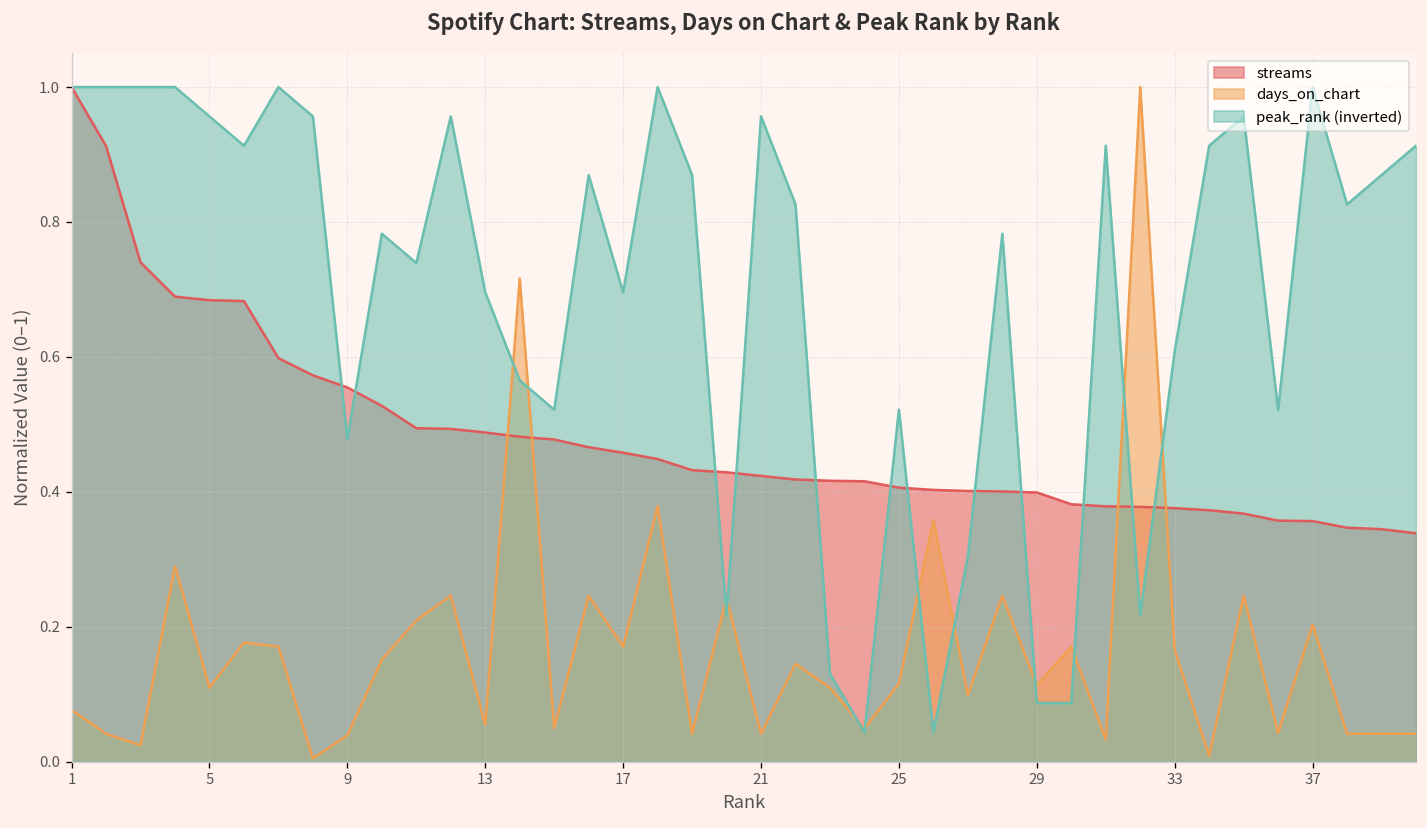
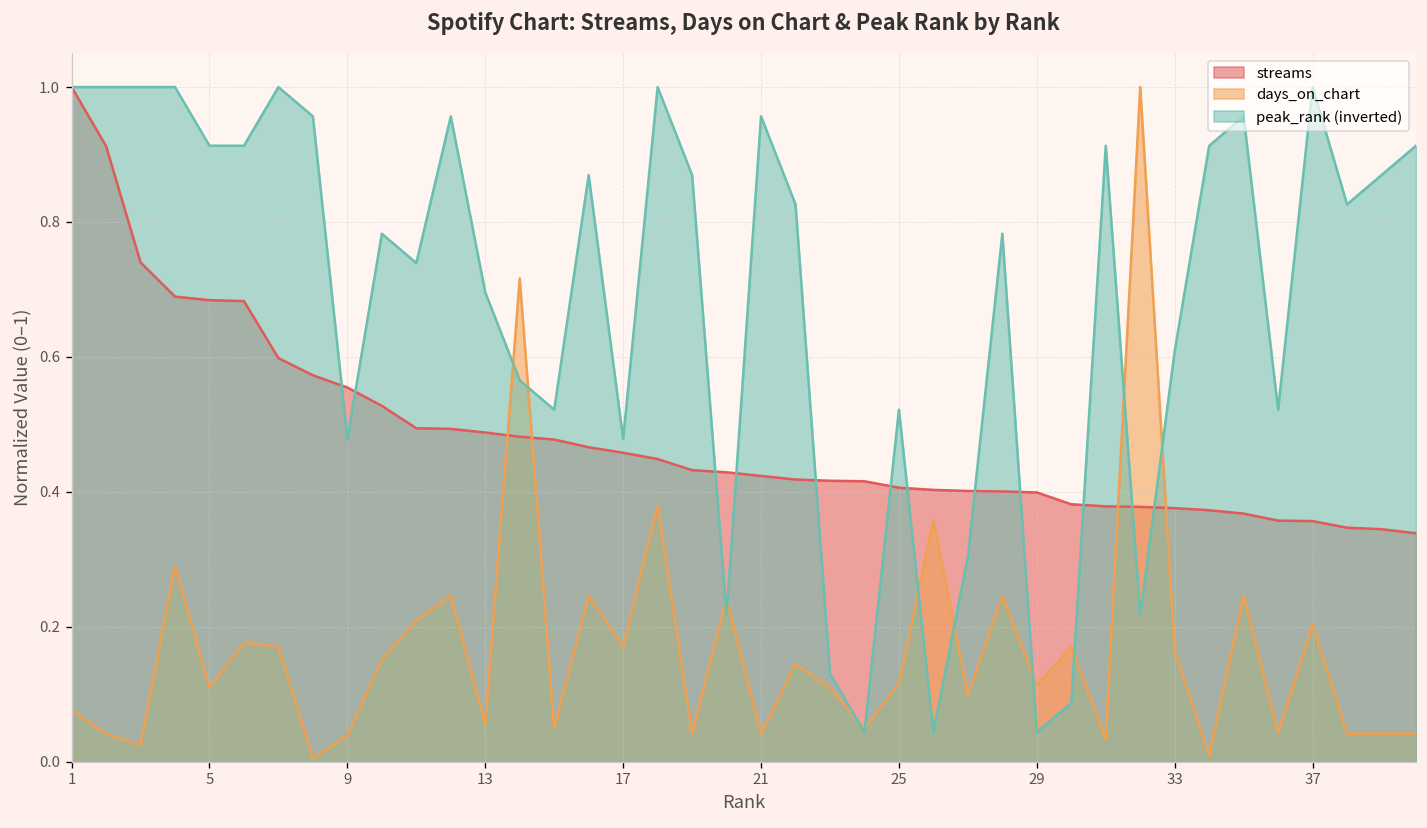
peak_rank (inverted), 5: 0.96 -> 0.91
peak_rank (inverted), 17: 0.70 -> 0.48
peak_rank (inverted), 29: 0.09 -> 0.04
